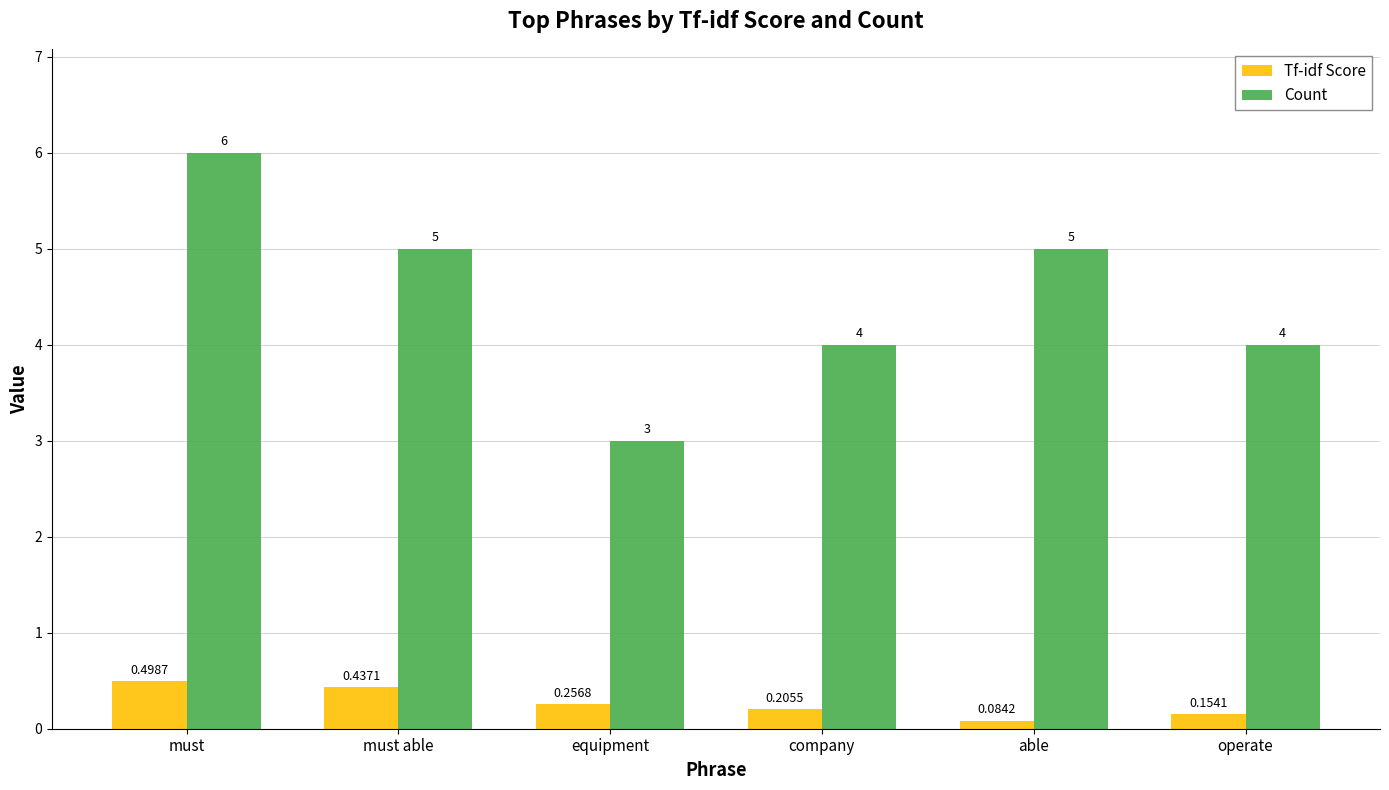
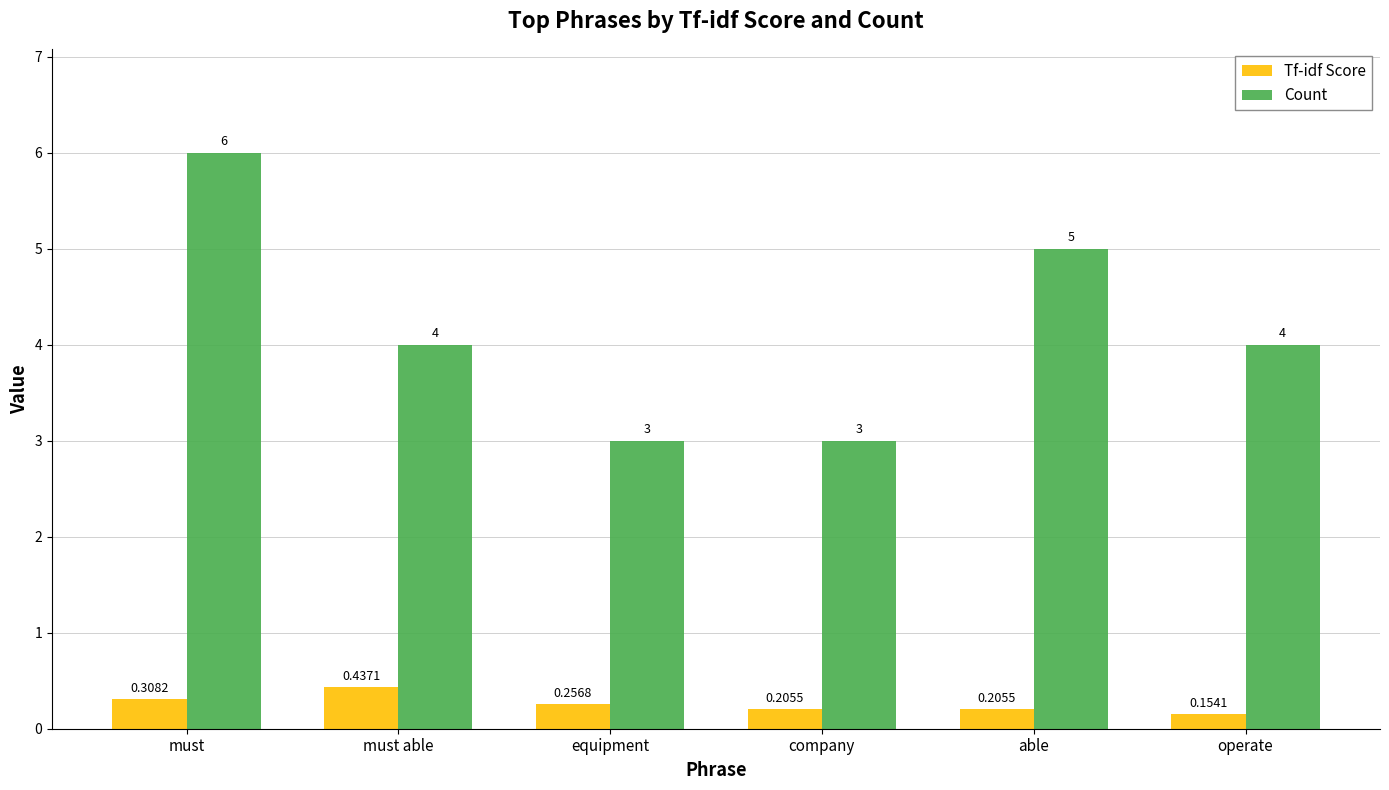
Tf-idf Score, must: 0.4987 -> 0.3082
Count, must able: 5 -> 4
Count, company: 4 -> 3
Tf-idf Score, able: 0.0842 -> 0.2055
